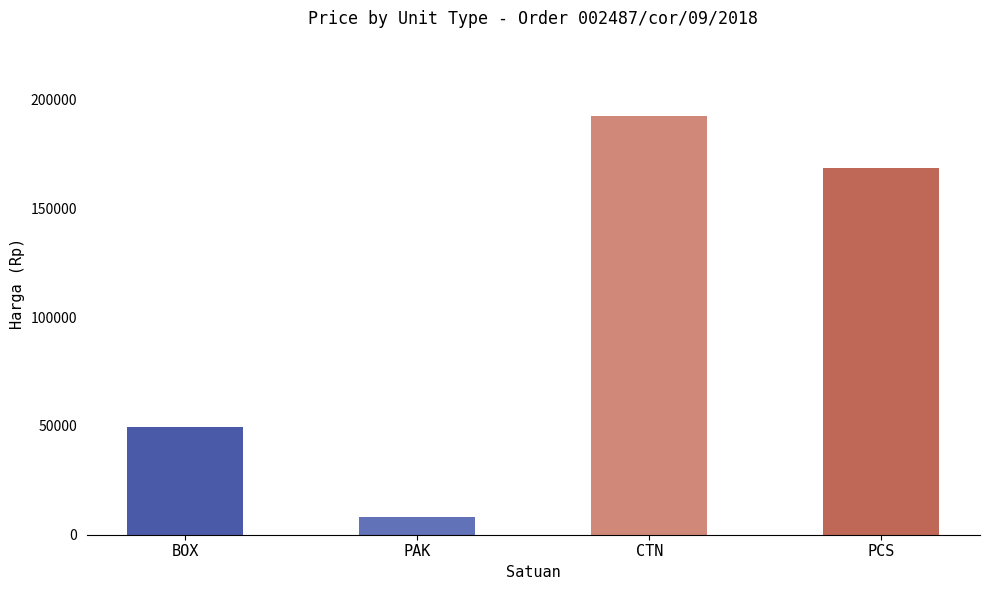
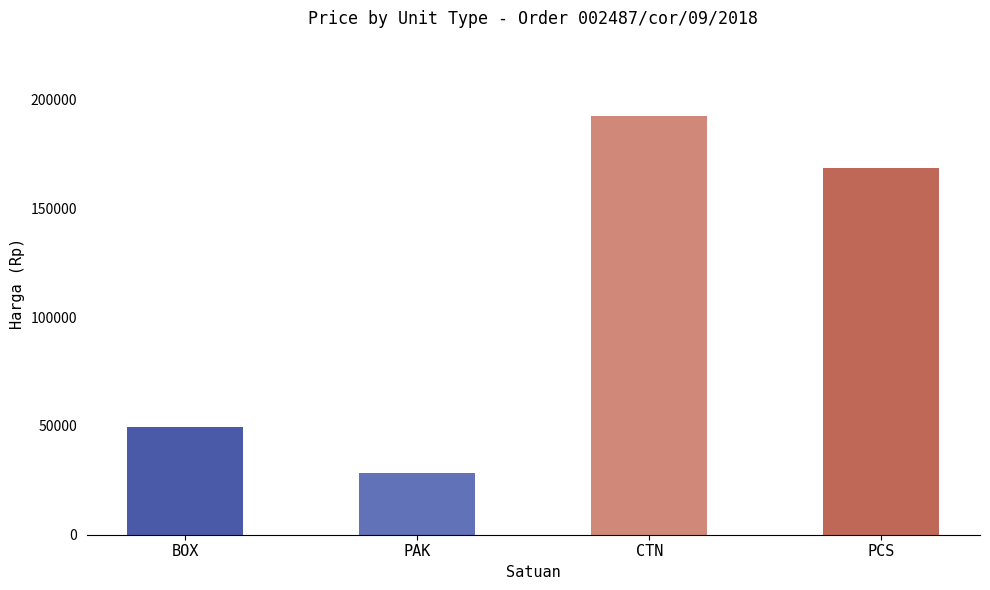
PAK: 8000 -> 29000
